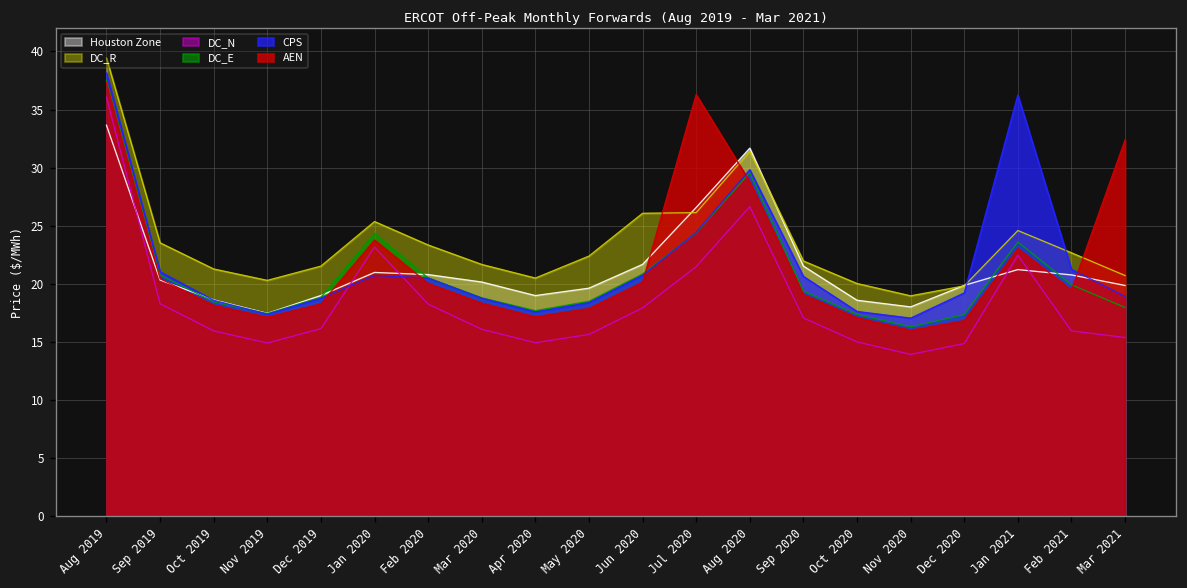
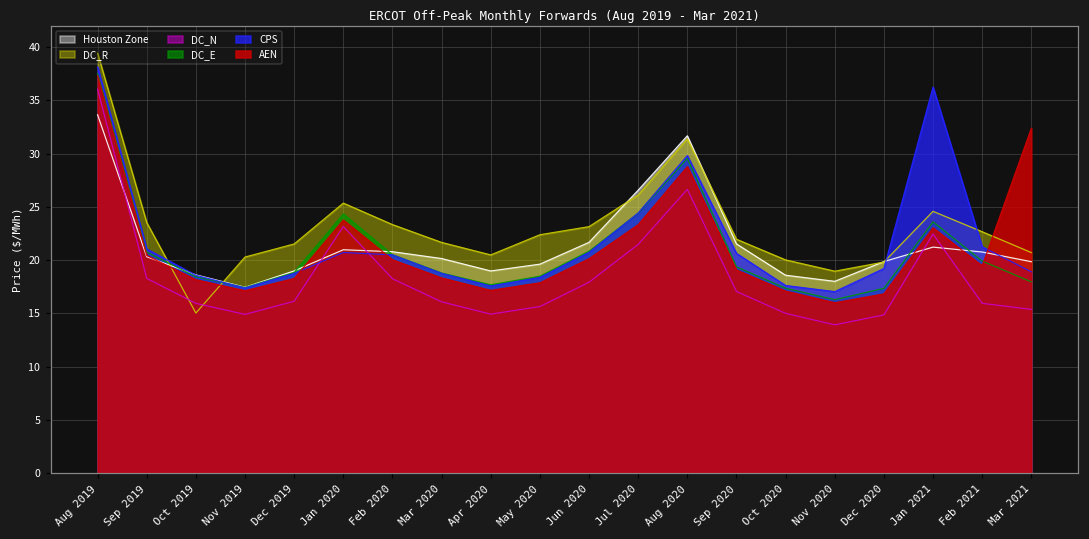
DC_R, Oct 2019: 21 -> 15
DC_R, Jun 2020: 26 -> 23
AEN, Jul 2020: 36 -> 23
